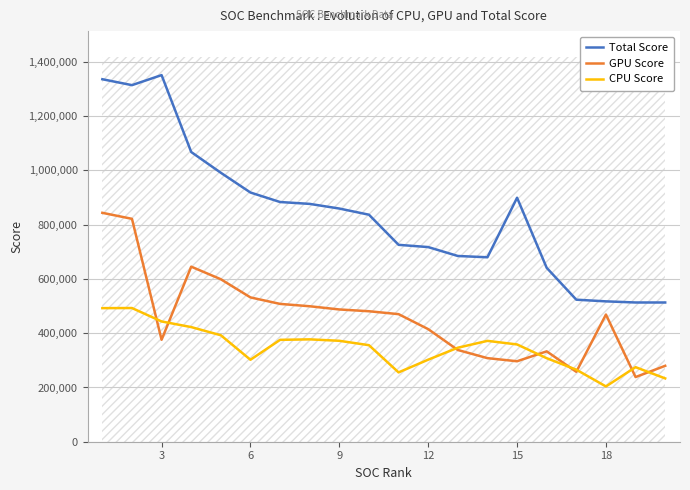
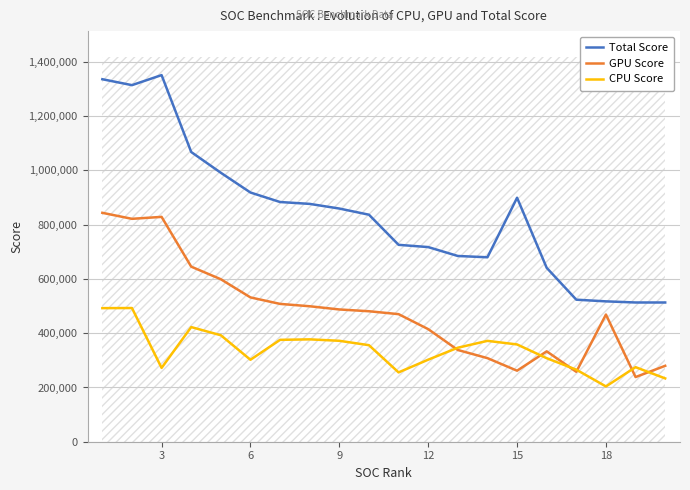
GPU Score, 3: 380,000 -> 830,000
CPU Score, 3: 440,000 -> 270,000
GPU Score, 15: 300,000 -> 260,000
